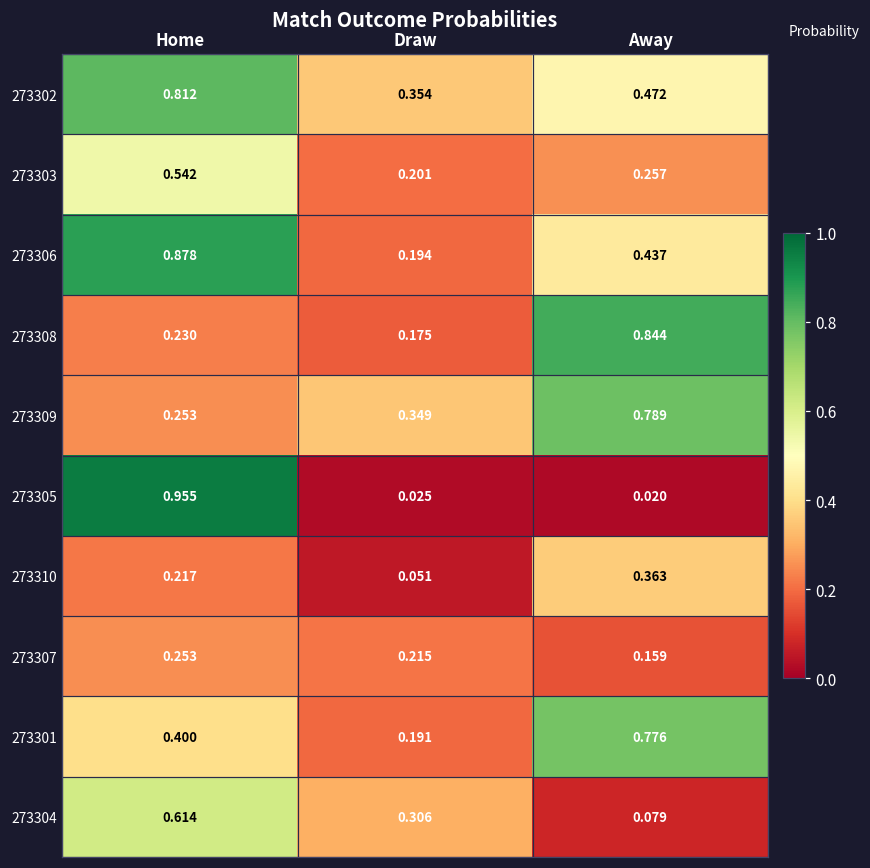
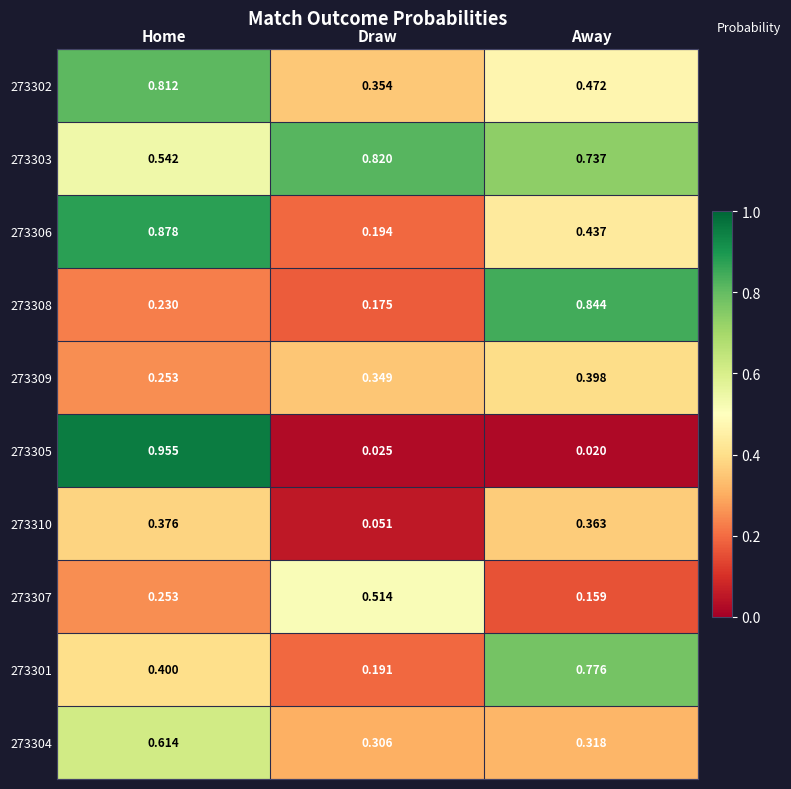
273303, Draw: 0.201 -> 0.820
273303, Away: 0.257 -> 0.737
273309, Away: 0.789 -> 0.398
273310, Home: 0.217 -> 0.376
273307, Draw: 0.215 -> 0.514
273304, Away: 0.079 -> 0.318
